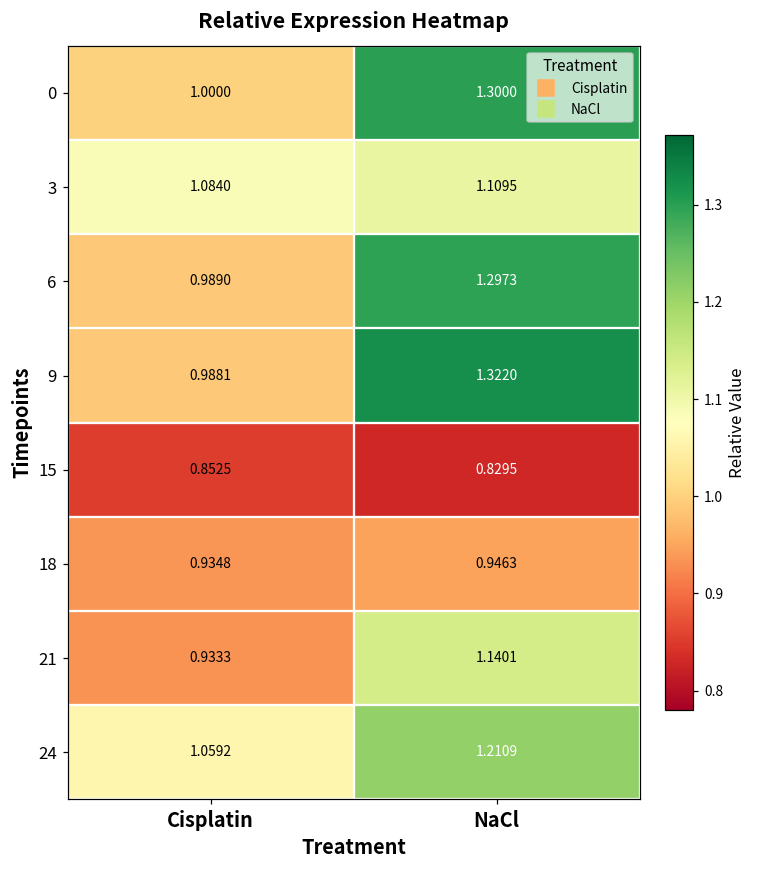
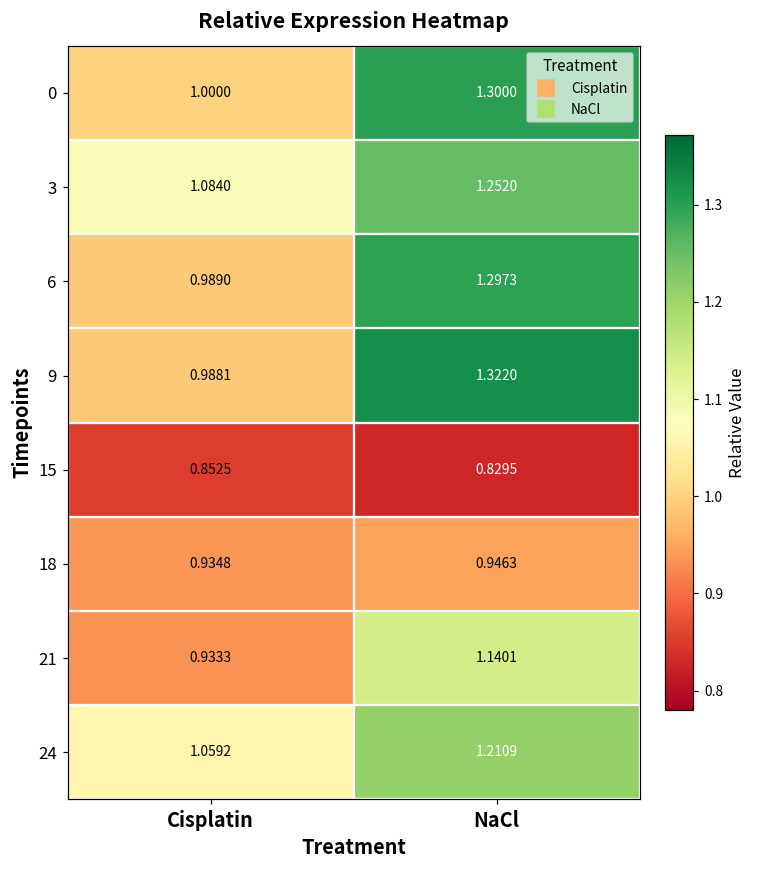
3, NaCl: 1.1095 -> 1.2520
